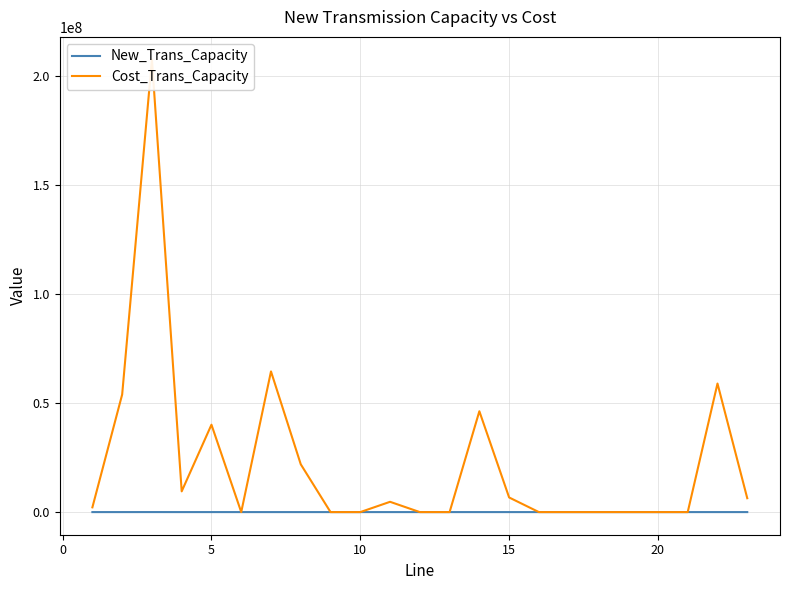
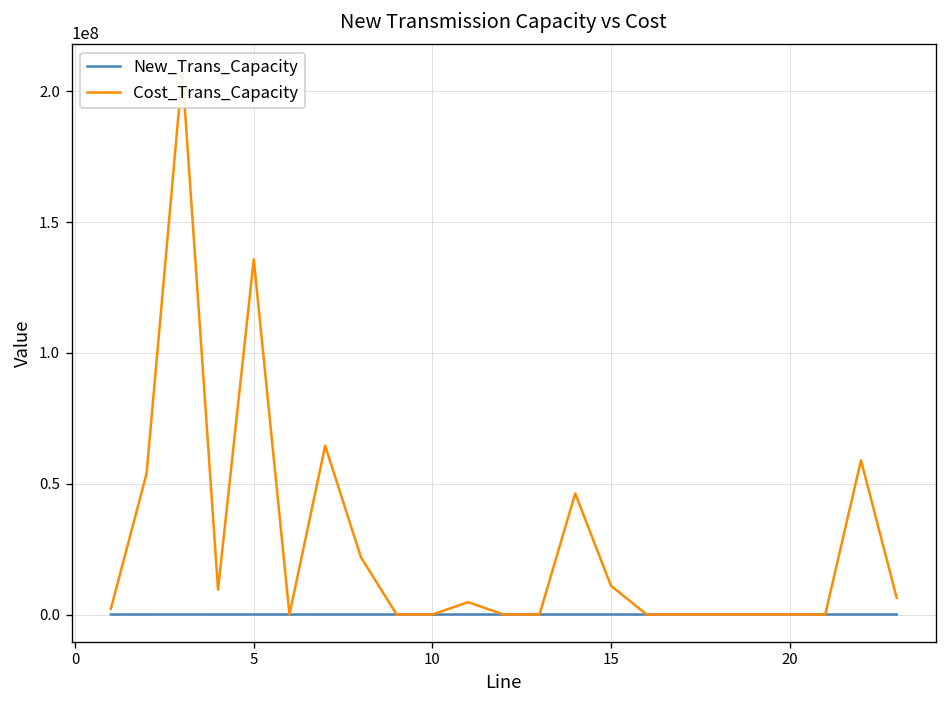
Cost_Trans_Capacity, 5: 40000000 -> 136000000
Cost_Trans_Capacity, 15: 7000000 -> 11000000
